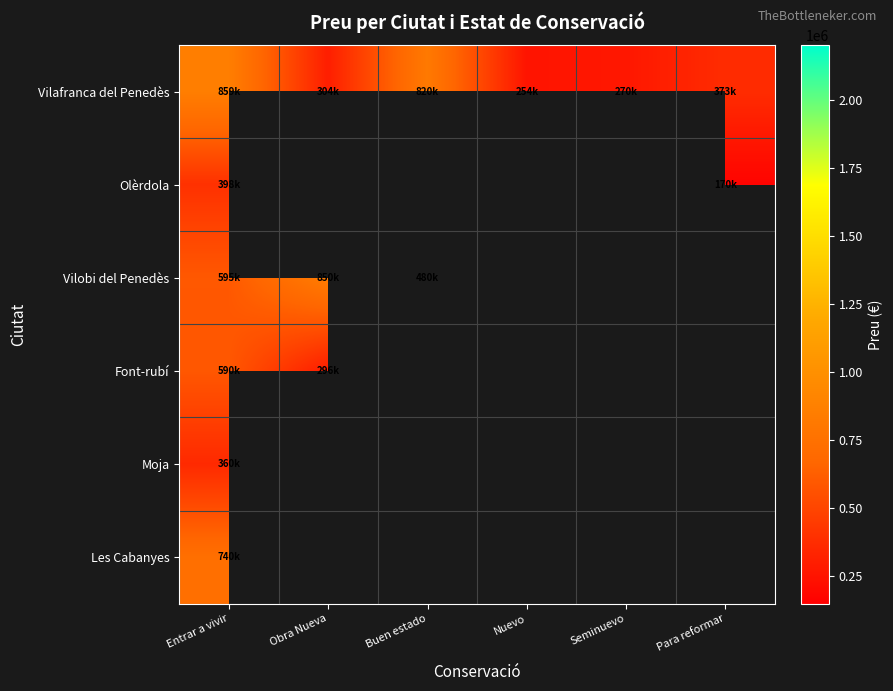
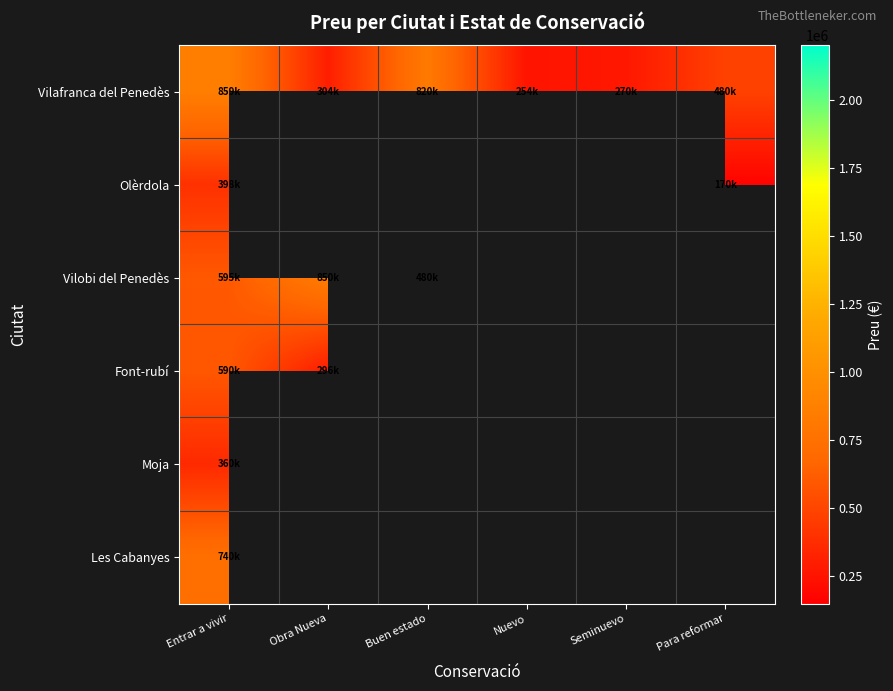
Vilafranca del Penedès, Para reformar: 373k -> 480k
